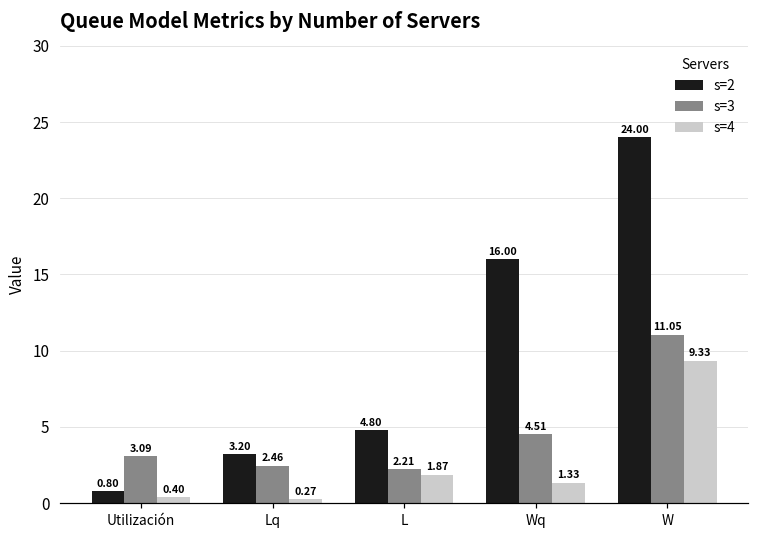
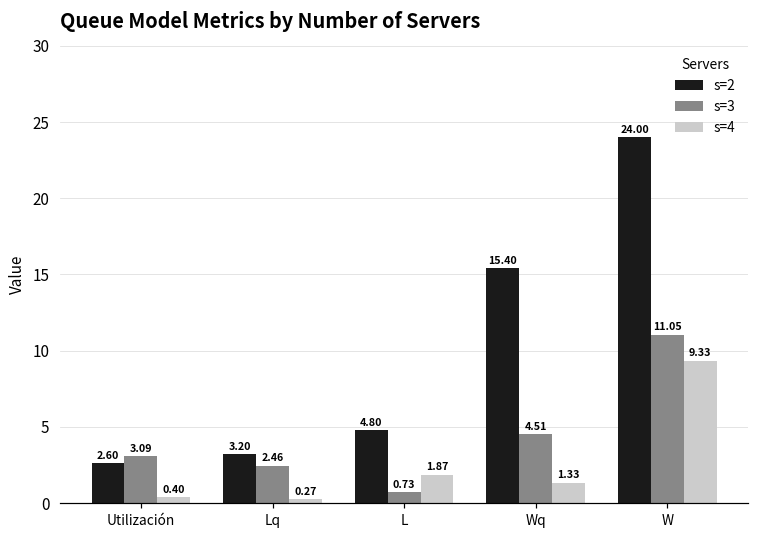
s=2, Utilización: 0.80 -> 2.60
s=3, L: 2.21 -> 0.73
s=2, Wq: 16.00 -> 15.40
